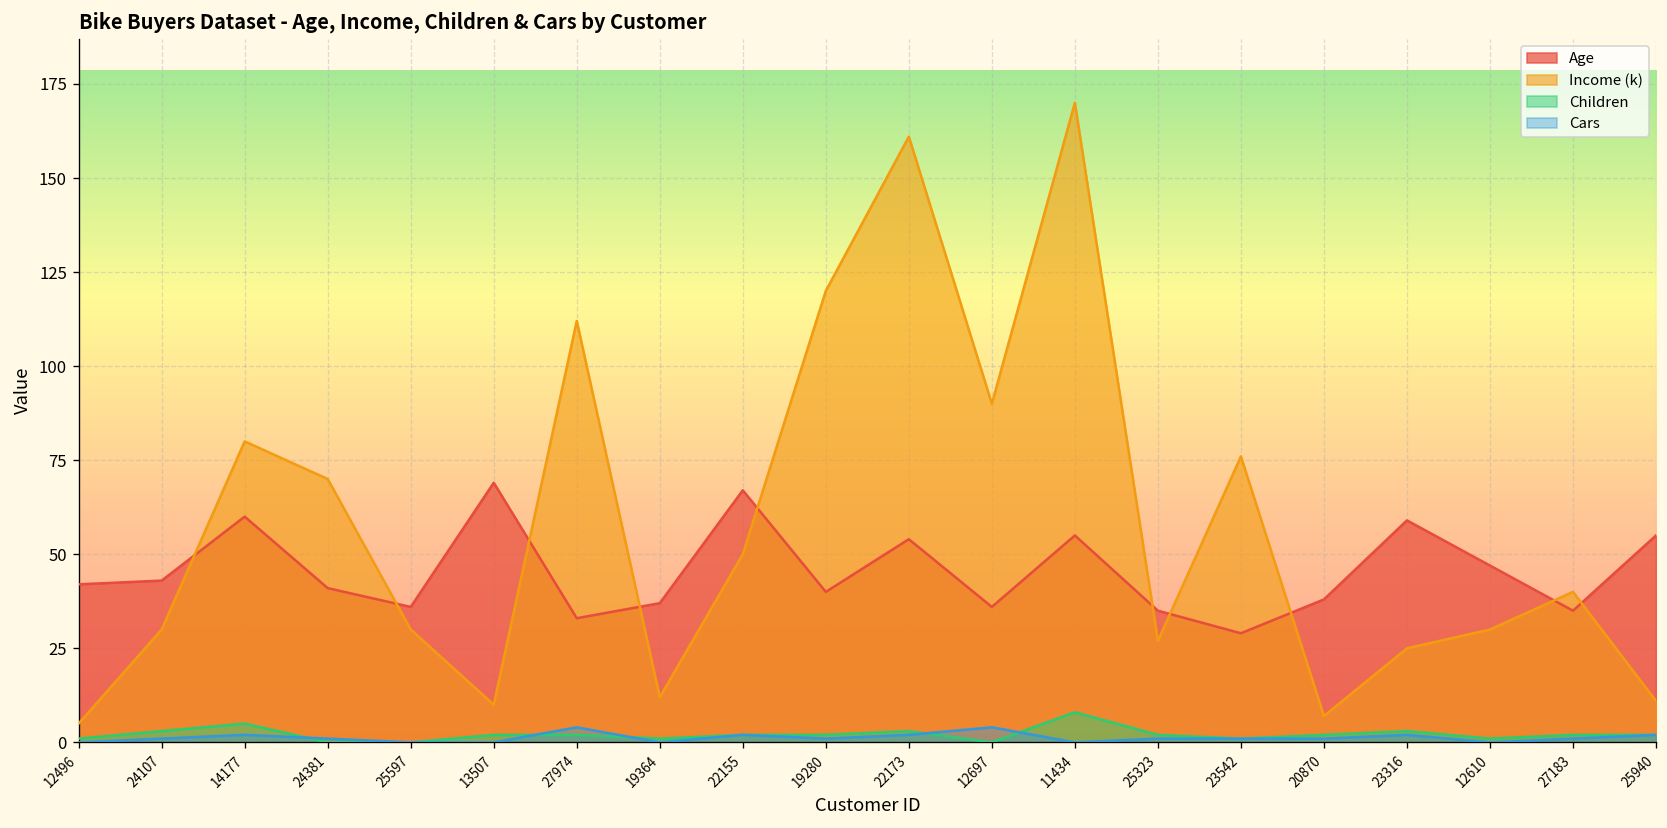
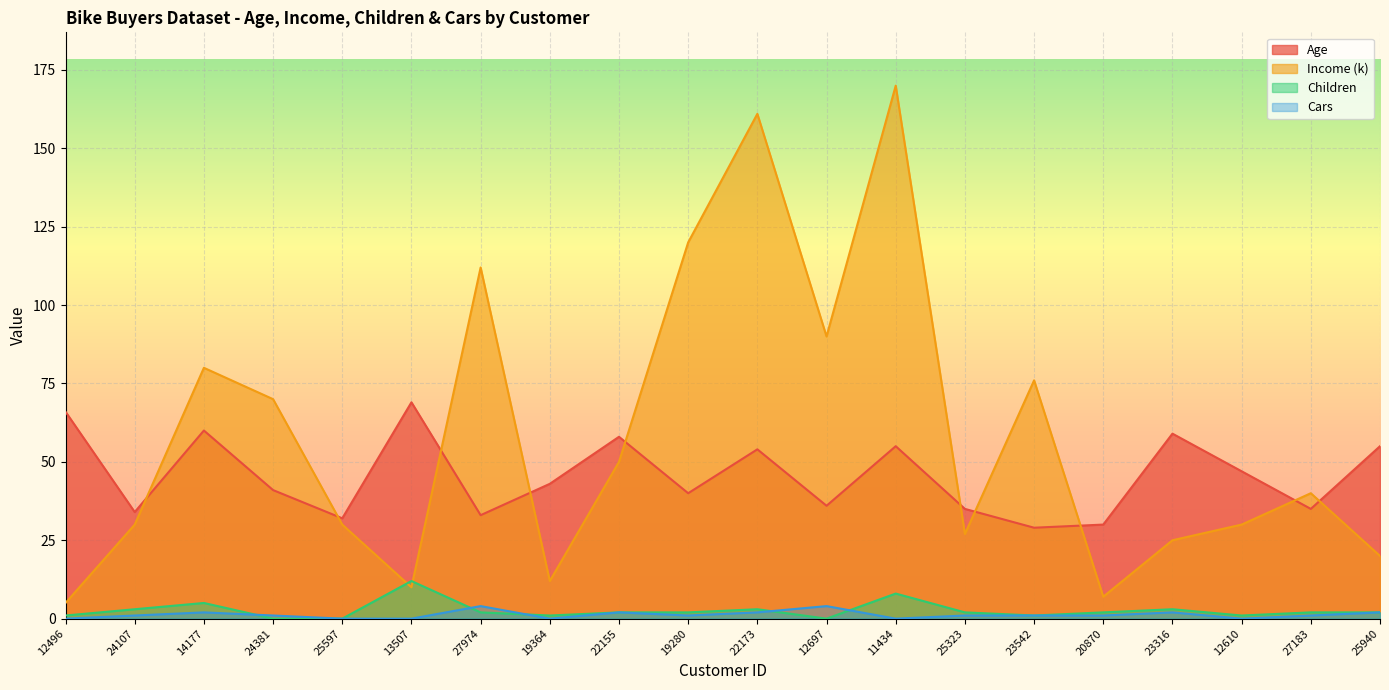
Age, 12496: 42 -> 66
Age, 24107: 43 -> 34
Age, 25597: 36 -> 32
Children, 13507: 2 -> 12
Age, 19364: 37 -> 43
Age, 22155: 67 -> 58
Age, 20870: 38 -> 30
Income (k), 25940: 11 -> 20
